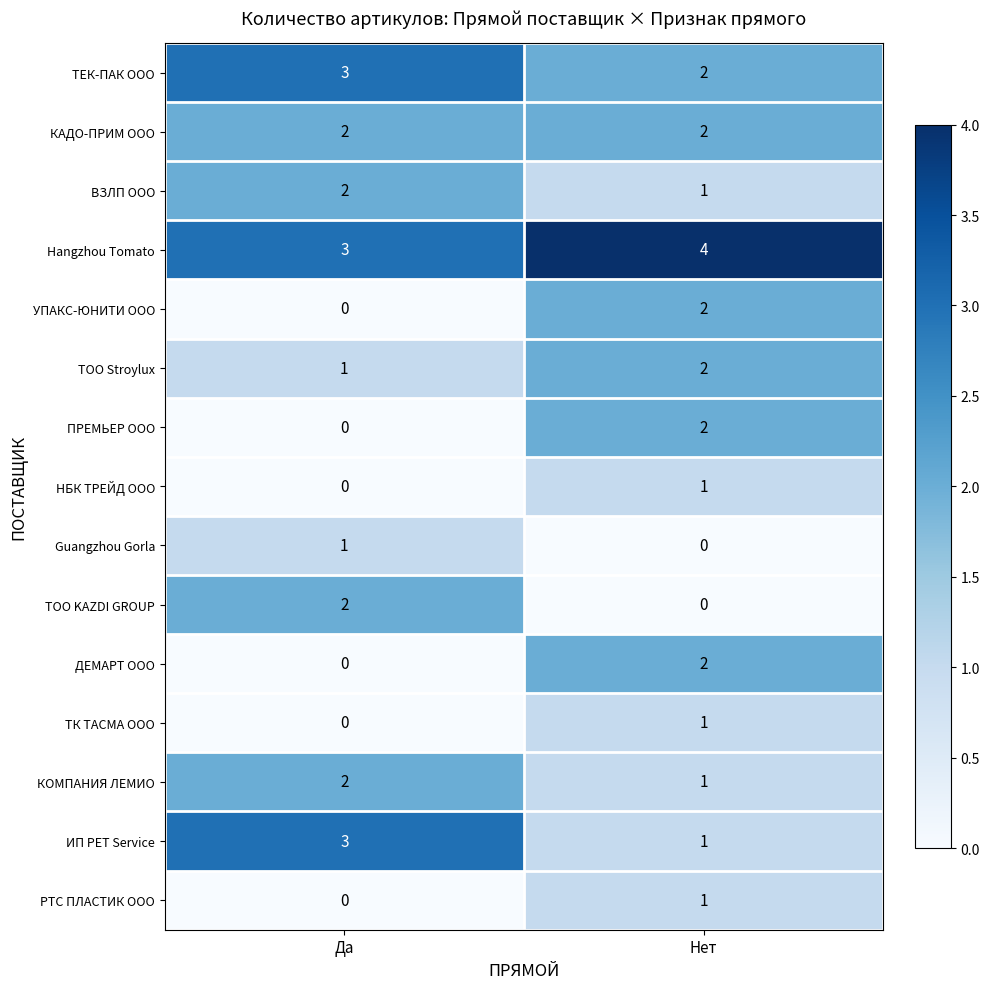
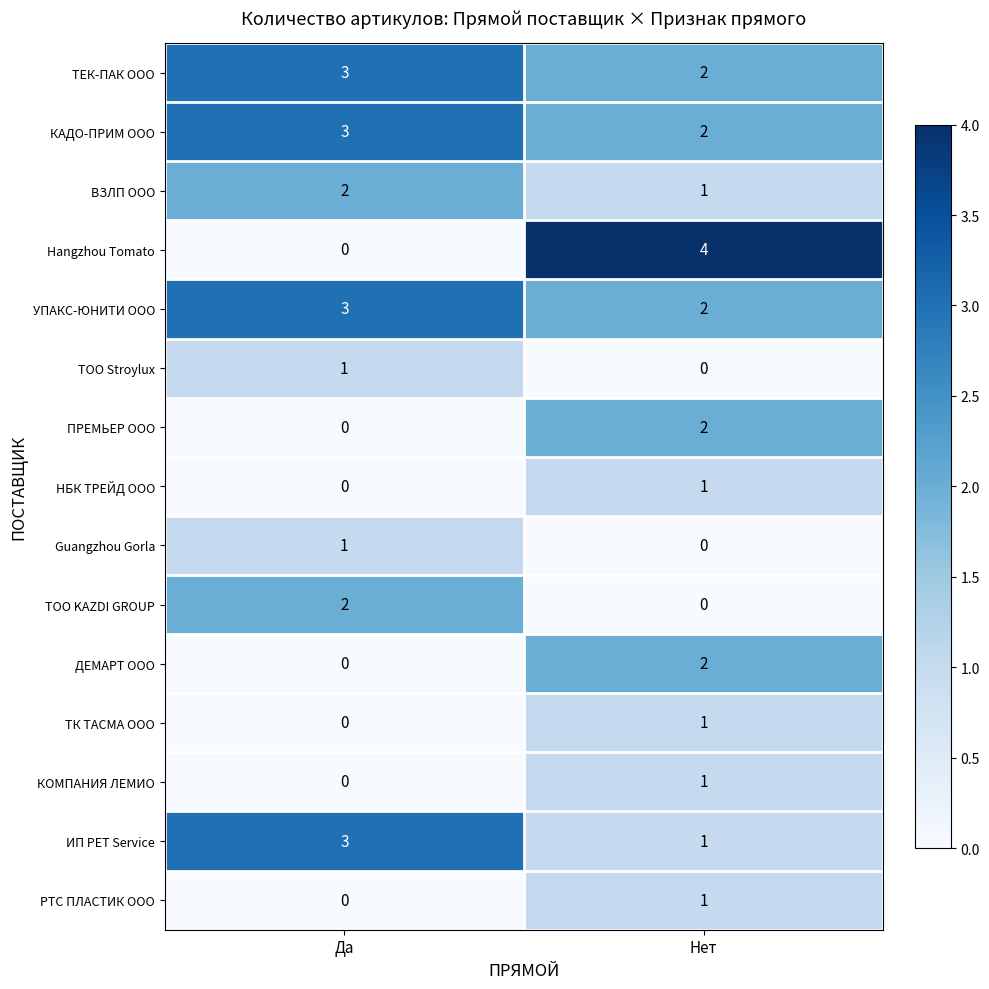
КАДО-ПРИМ ООО, Да: 2 -> 3
Hangzhou Tomato, Да: 3 -> 0
УПАКС-ЮНИТИ ООО, Да: 0 -> 3
ТОО Stroylux, Нет: 2 -> 0
КОМПАНИЯ ЛЕМИО, Да: 2 -> 0
